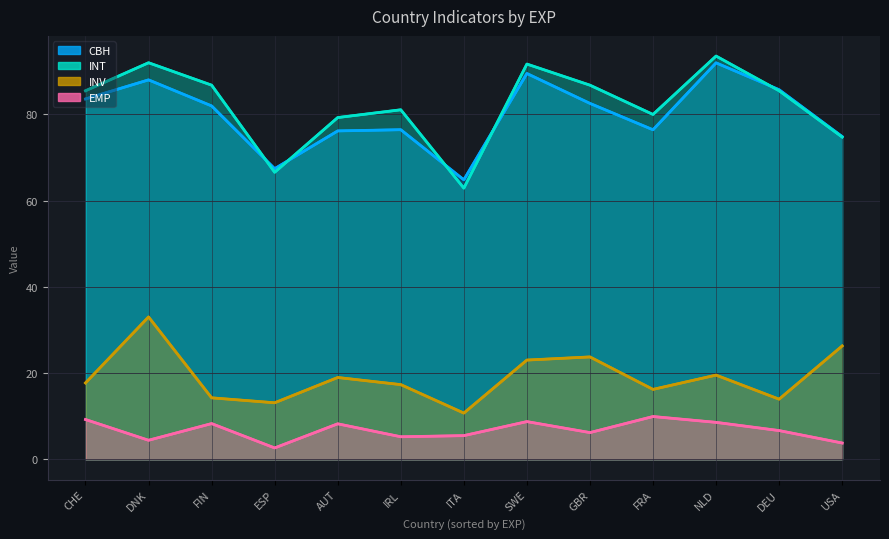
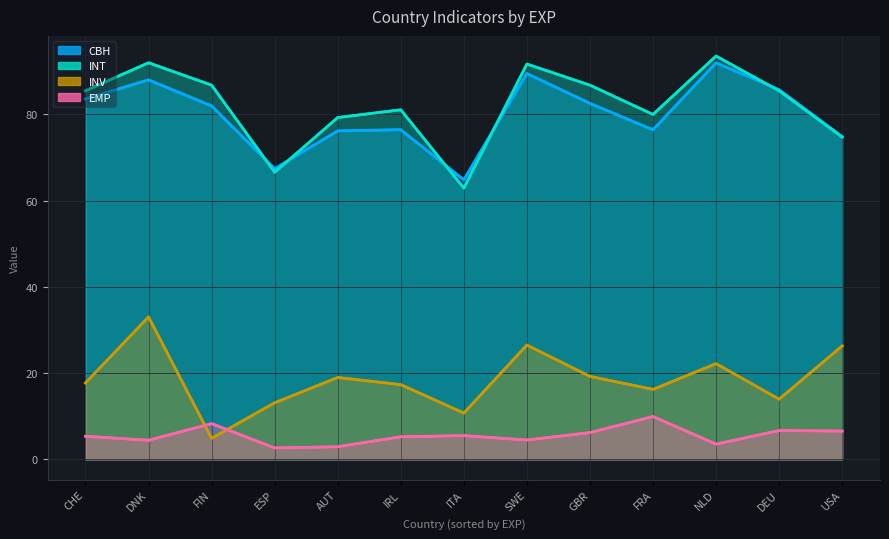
EMP, CHE: 9 -> 5
INV, FIN: 14 -> 5
EMP, AUT: 8 -> 3
INV, SWE: 23 -> 27
EMP, SWE: 9 -> 4
INV, GBR: 24 -> 19
INV, NLD: 20 -> 22
EMP, NLD: 9 -> 4
EMP, USA: 4 -> 7
